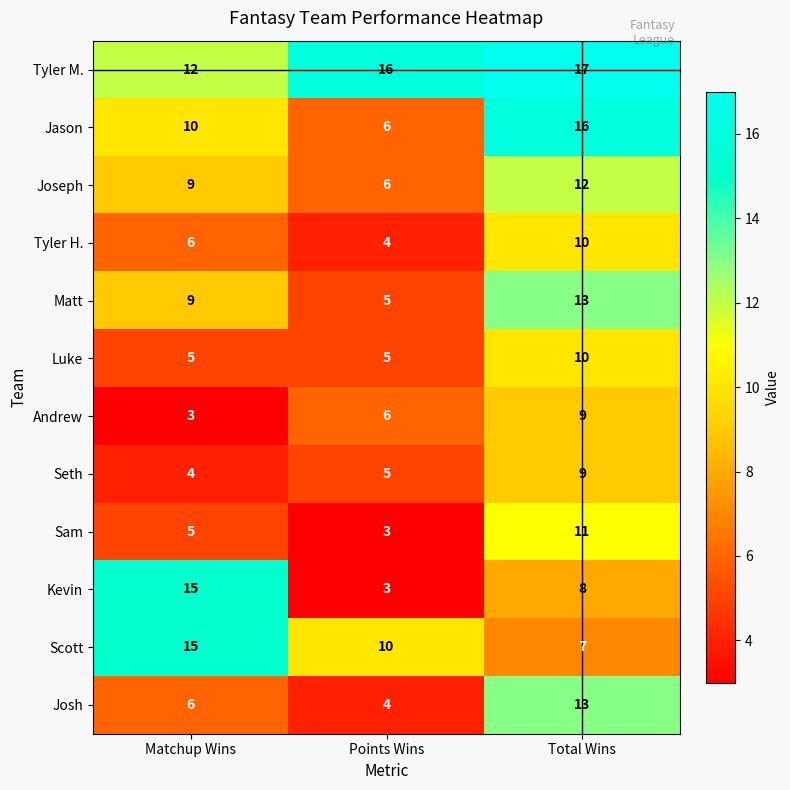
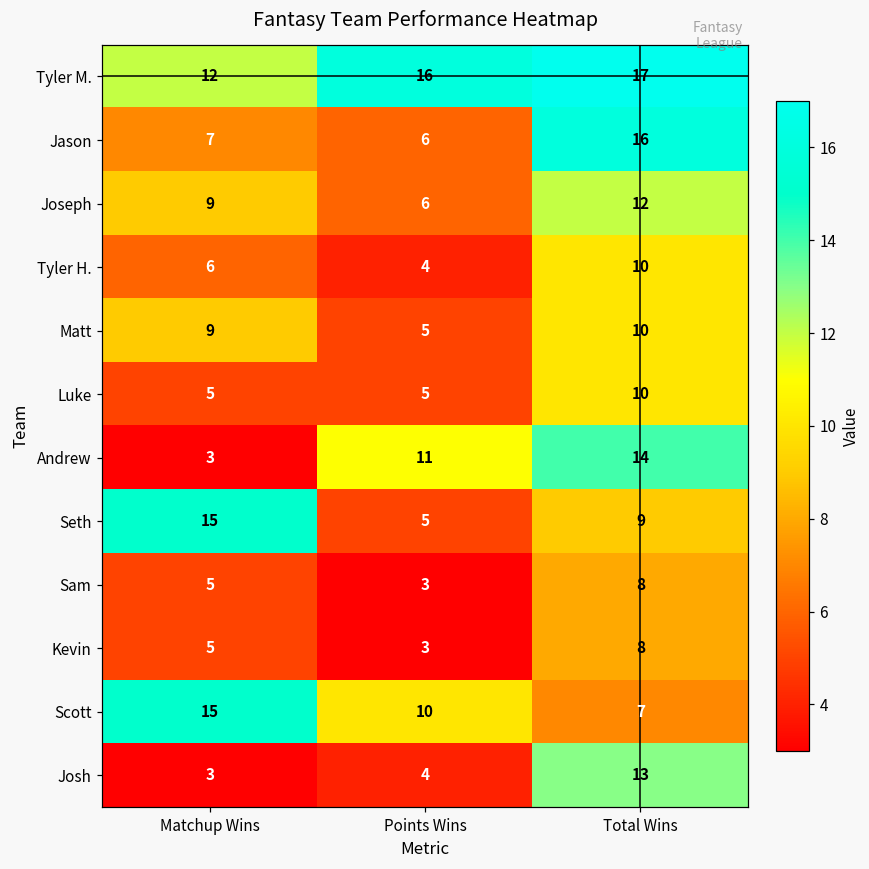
Jason, Matchup Wins: 10 -> 7
Matt, Total Wins: 13 -> 10
Andrew, Points Wins: 6 -> 11
Andrew, Total Wins: 9 -> 14
Seth, Matchup Wins: 4 -> 15
Sam, Total Wins: 11 -> 8
Kevin, Matchup Wins: 15 -> 5
Josh, Matchup Wins: 6 -> 3
